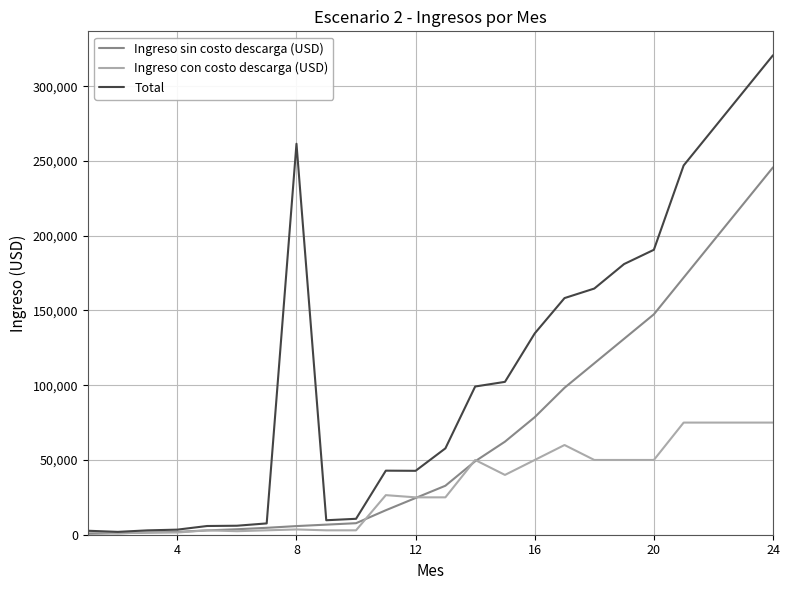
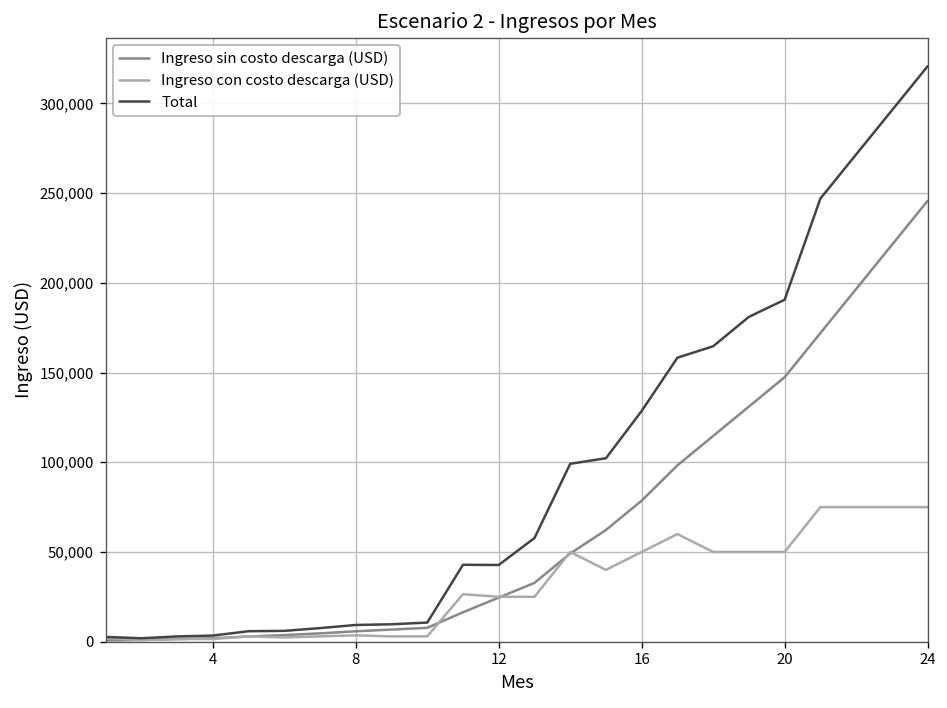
Total, 8: 262,000 -> 9,000
Total, 16: 135,000 -> 129,000
